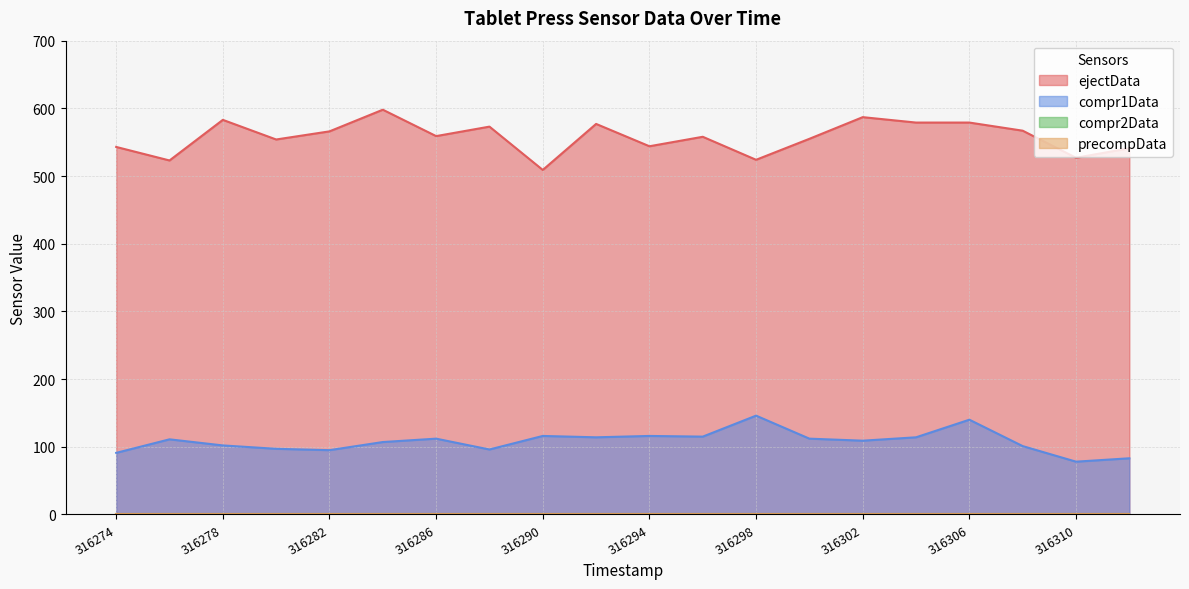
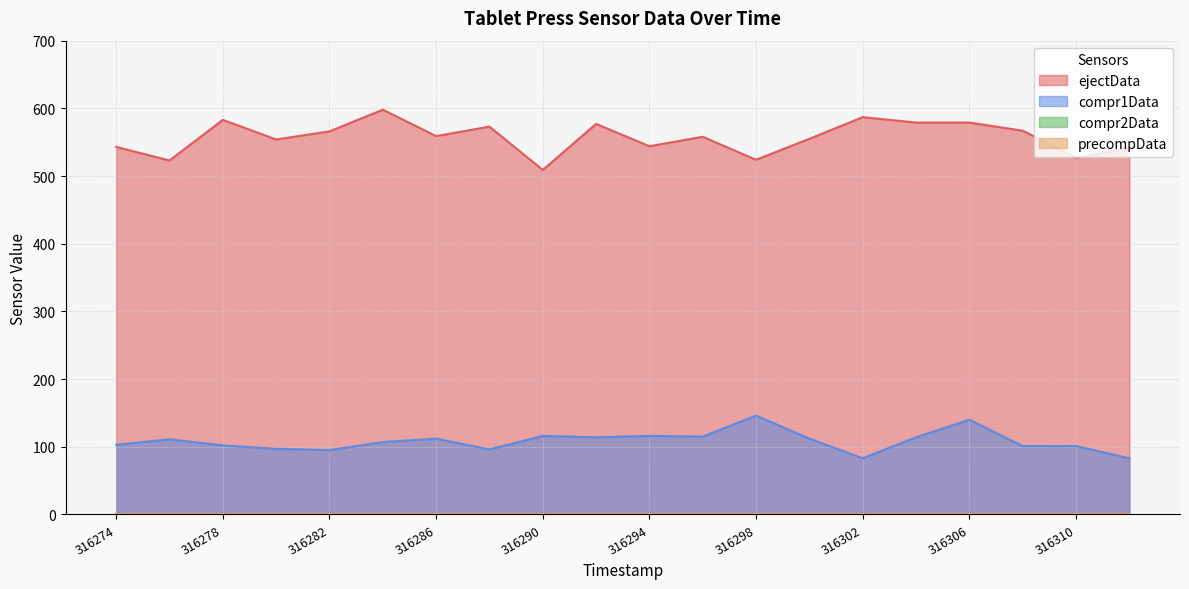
compr1Data, 316274: 90 -> 100
compr1Data, 316302: 110 -> 80
compr1Data, 316310: 80 -> 100
